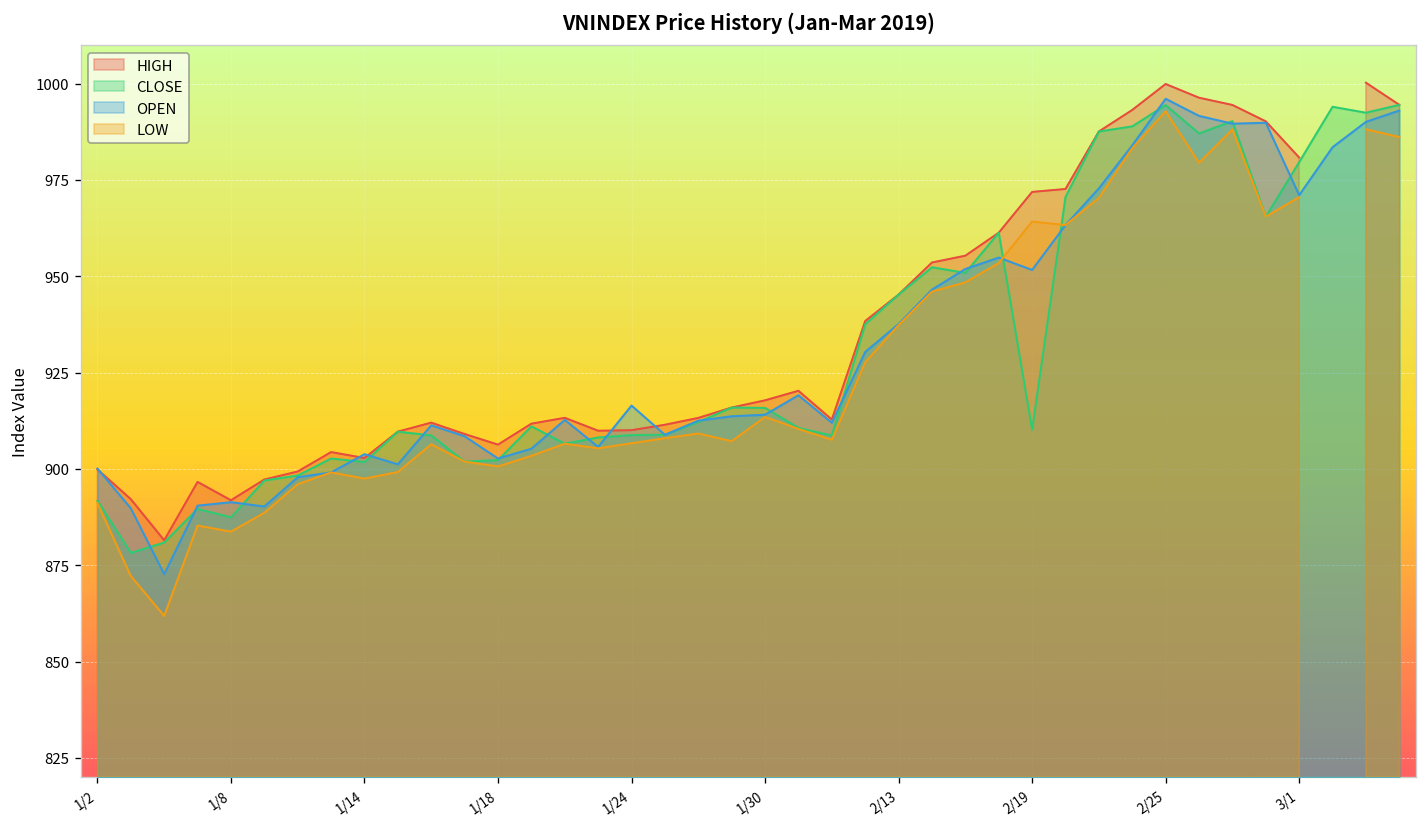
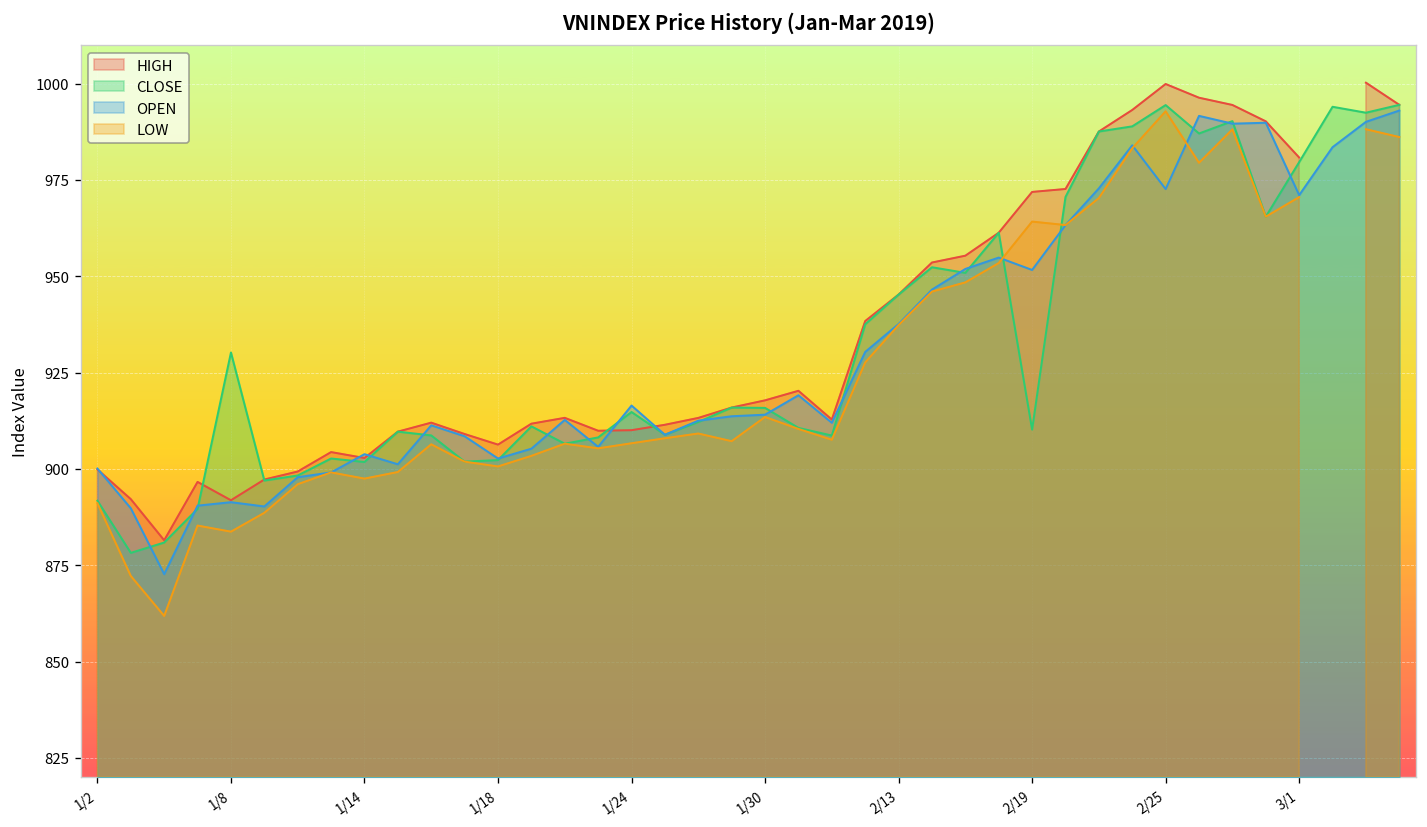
CLOSE, 1/8: 887 -> 930
CLOSE, 1/24: 909 -> 915
OPEN, 2/25: 996 -> 973
